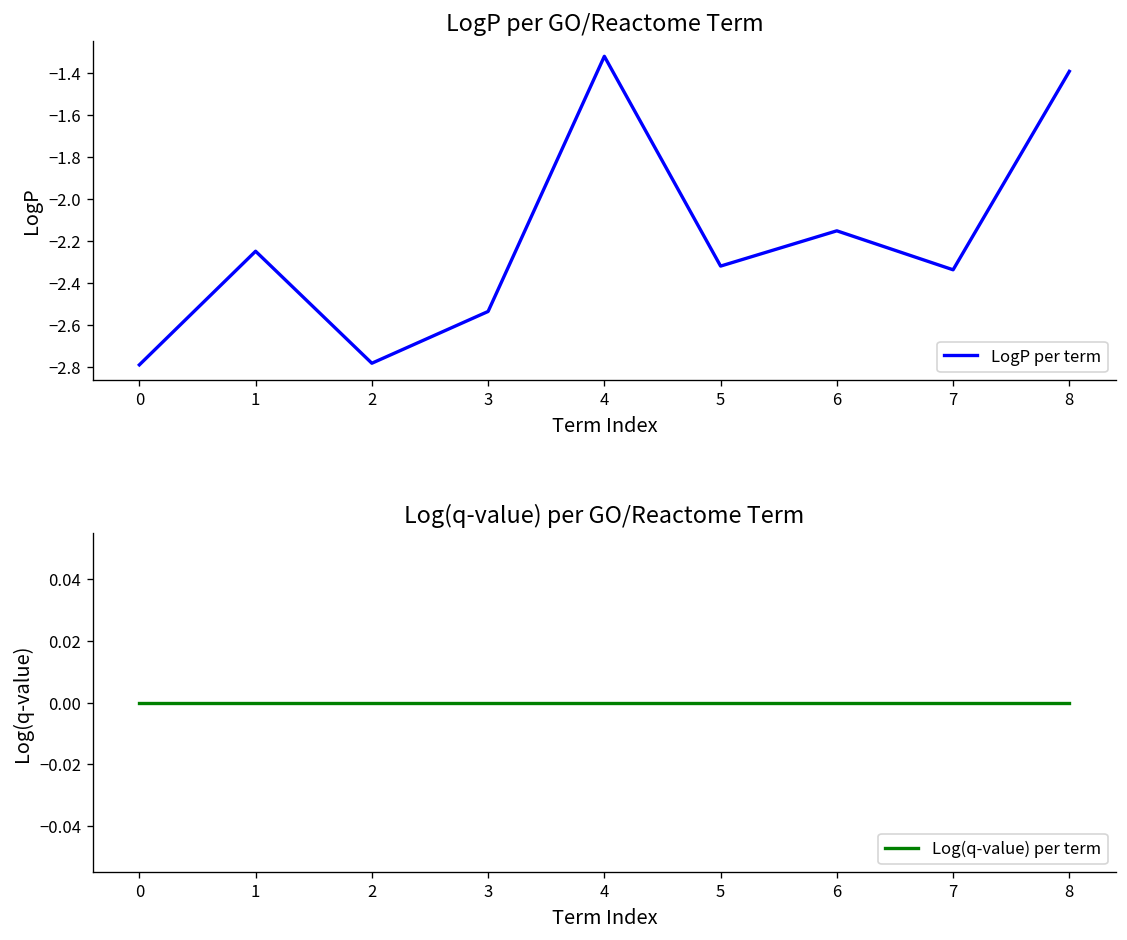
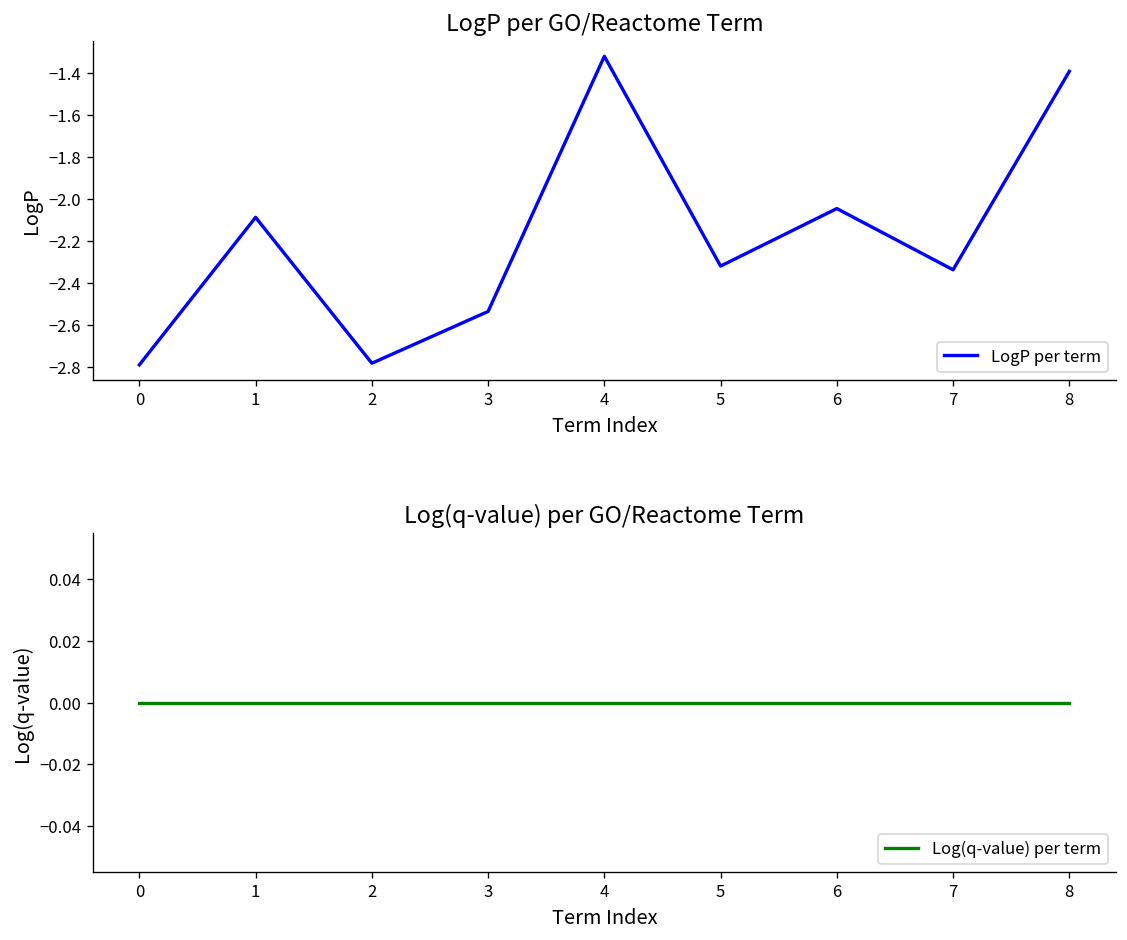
LogP per GO/Reactome Term, 1: -2.25 -> -2.09
LogP per GO/Reactome Term, 6: -2.15 -> -2.05
